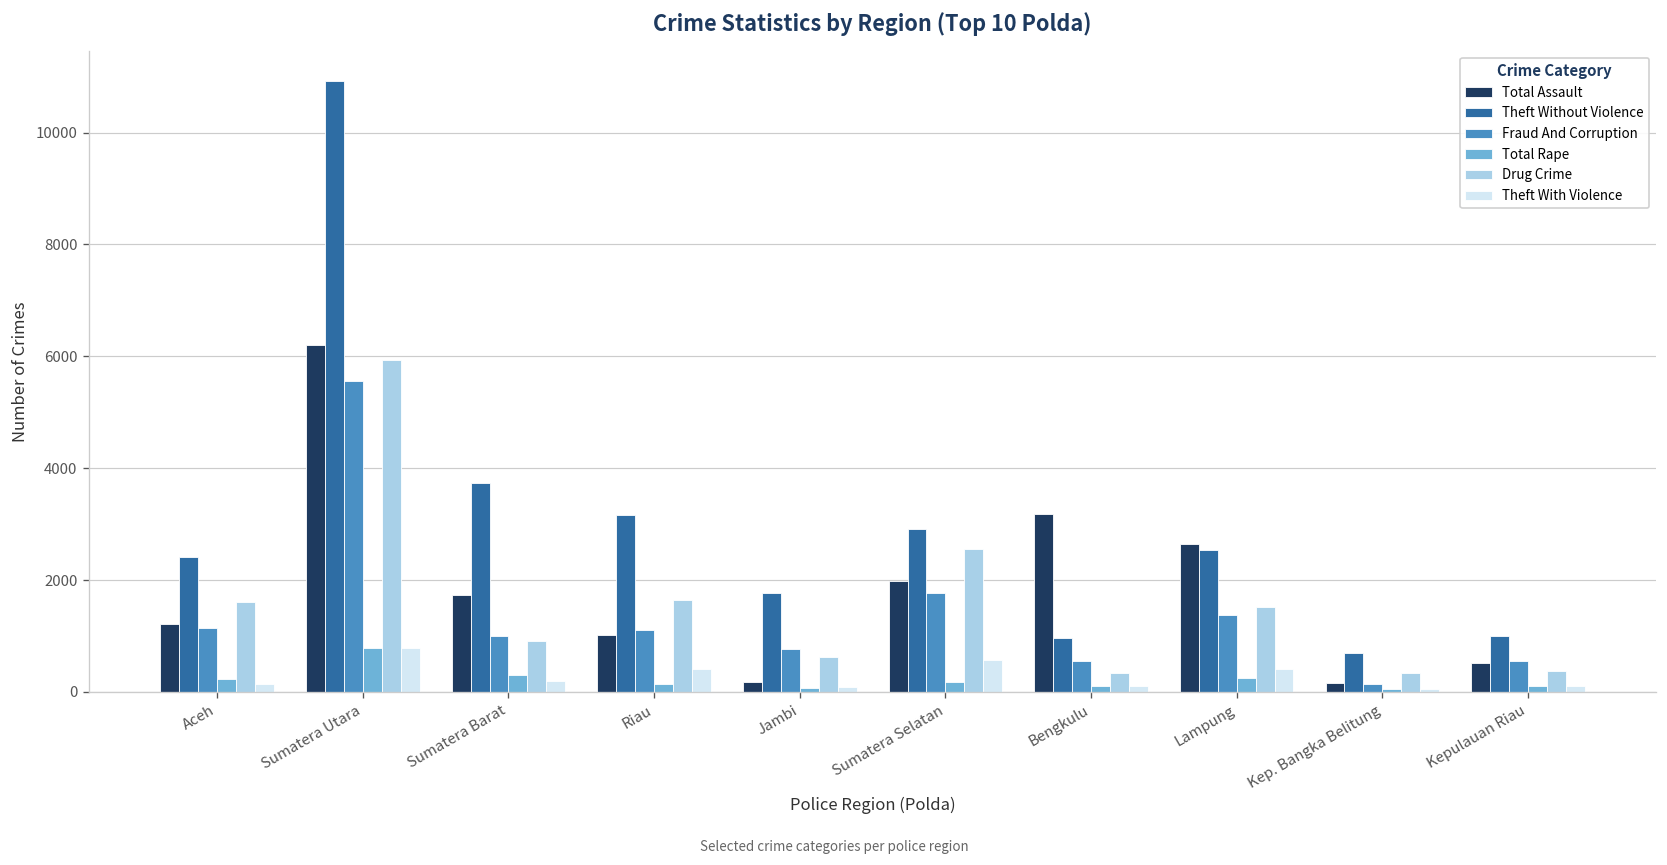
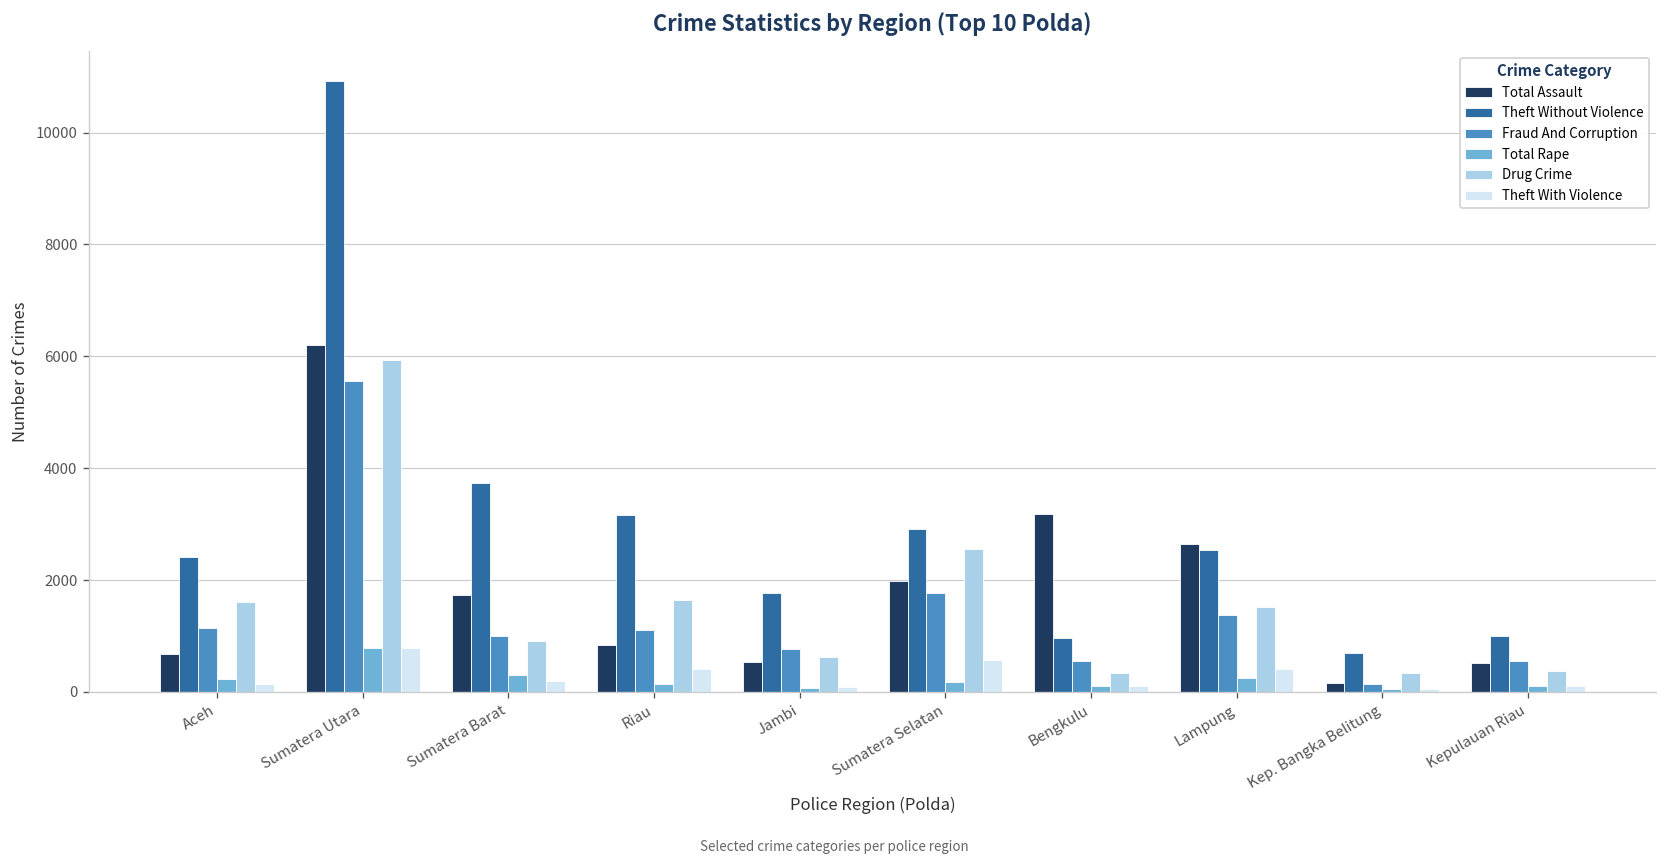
Total Assault, Aceh: 1200 -> 700
Total Assault, Riau: 1000 -> 800
Total Assault, Jambi: 200 -> 500
